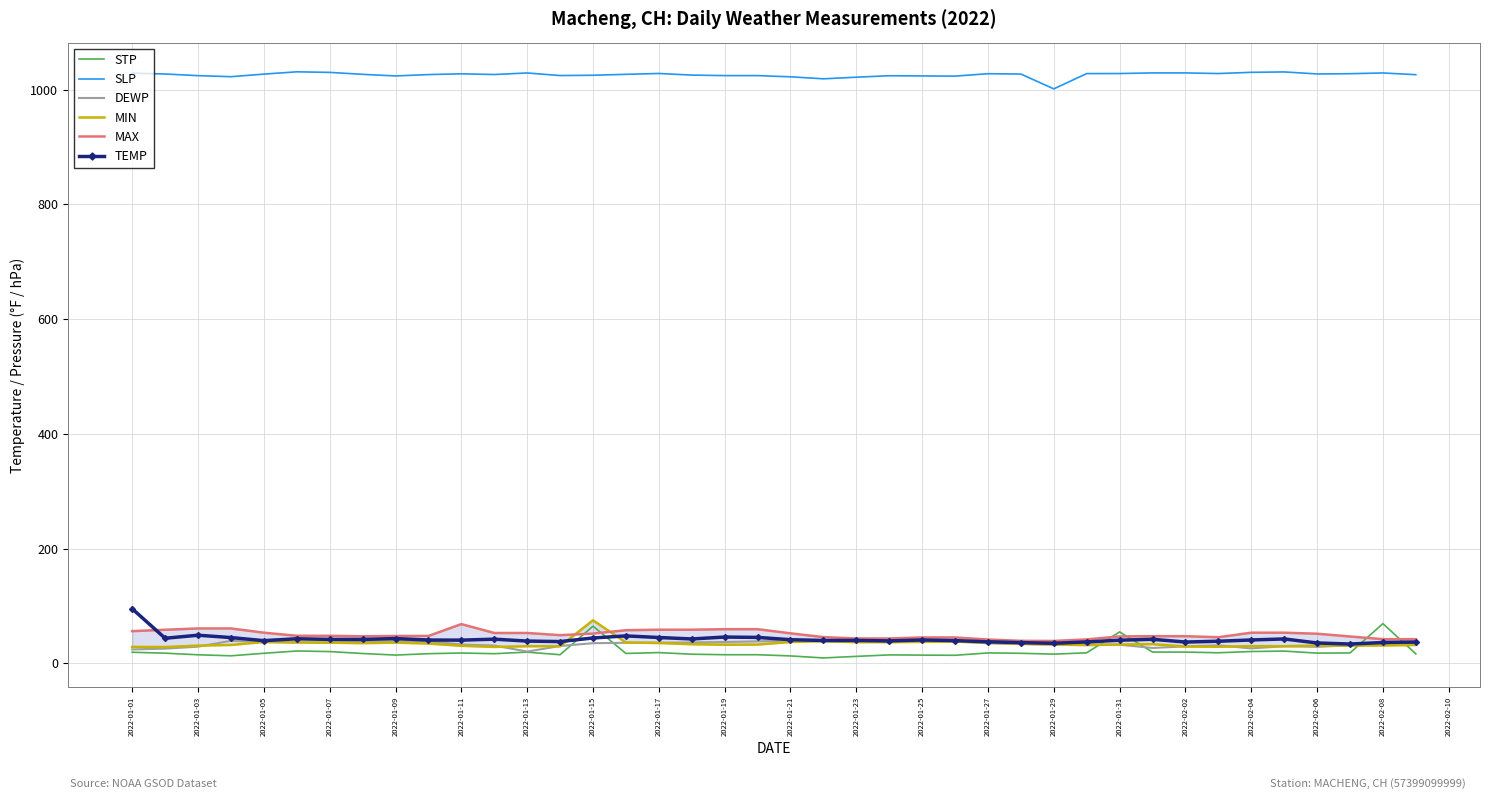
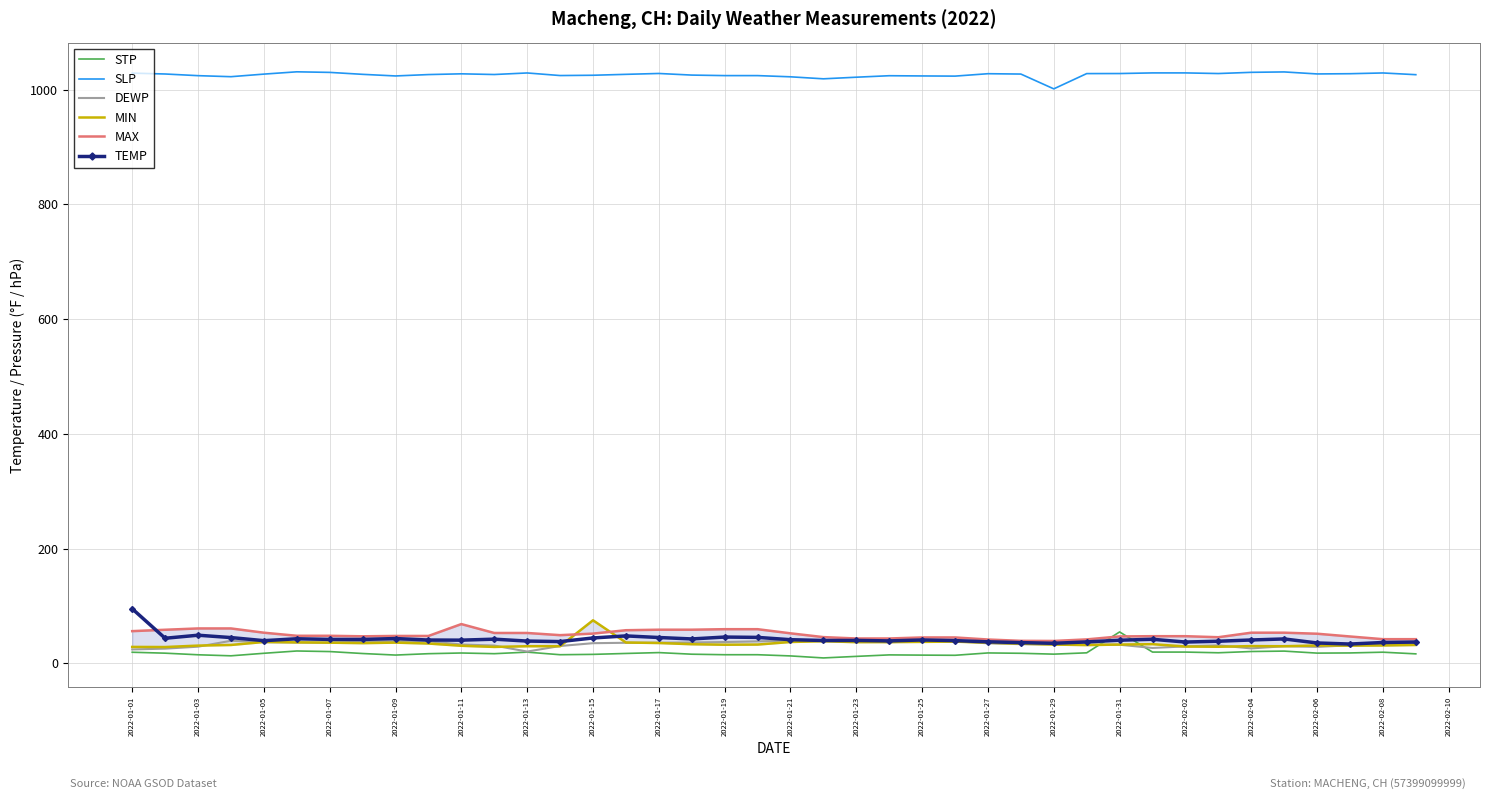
STP, 2022-01-15: 60 -> 20
STP, 2022-02-08: 70 -> 20
